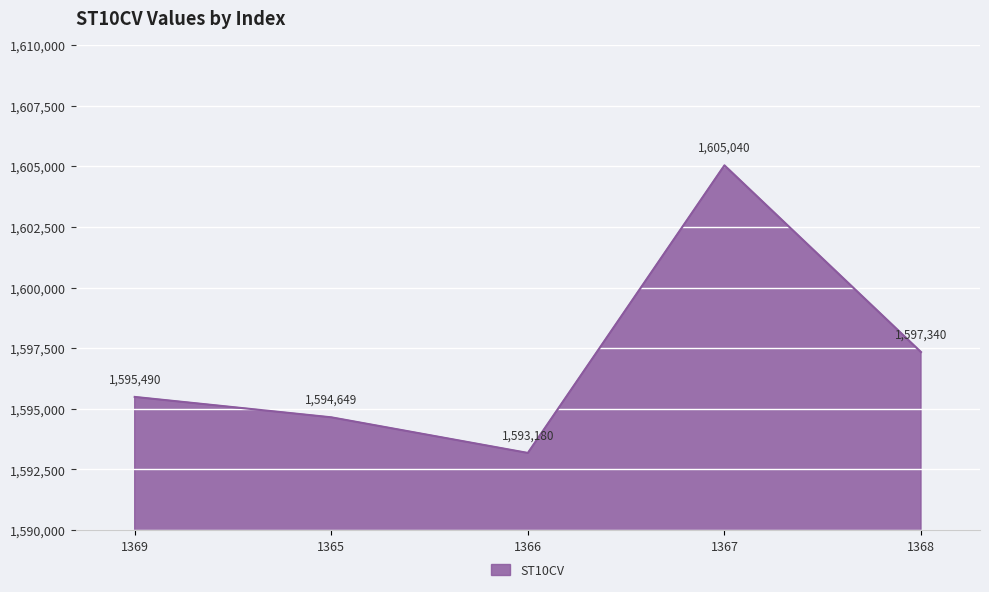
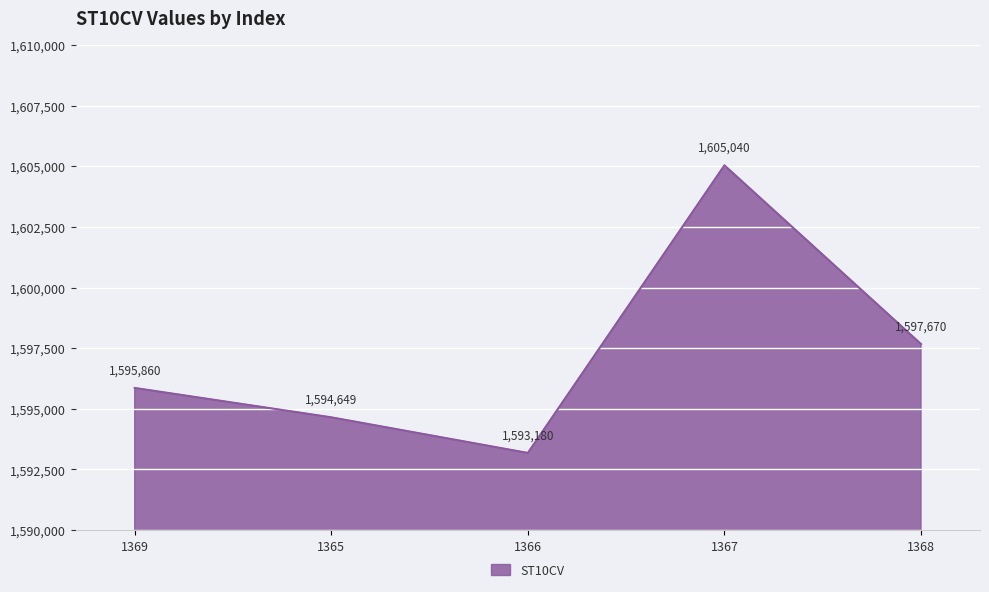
1369: 1,595,490 -> 1,595,860
1368: 1,597,340 -> 1,597,670
